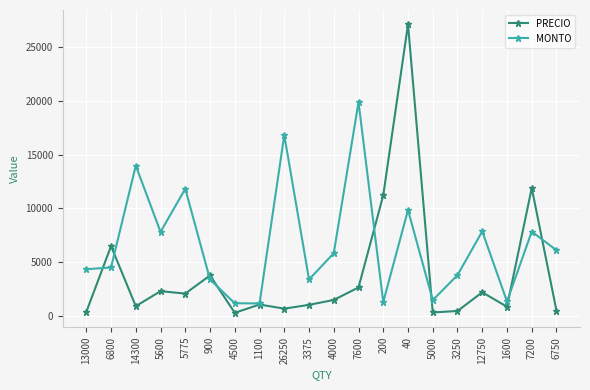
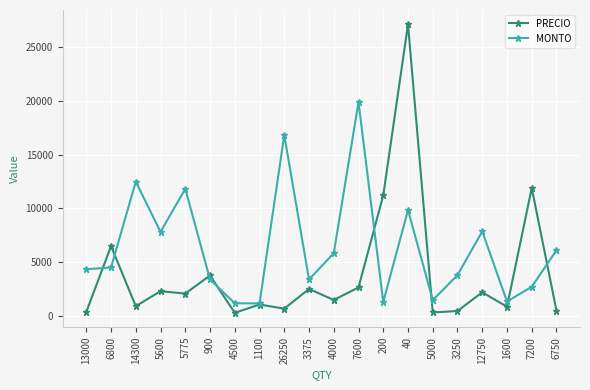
MONTO, 14300: 14000 -> 12500
PRECIO, 3375: 1000 -> 2500
MONTO, 7200: 7800 -> 2700
